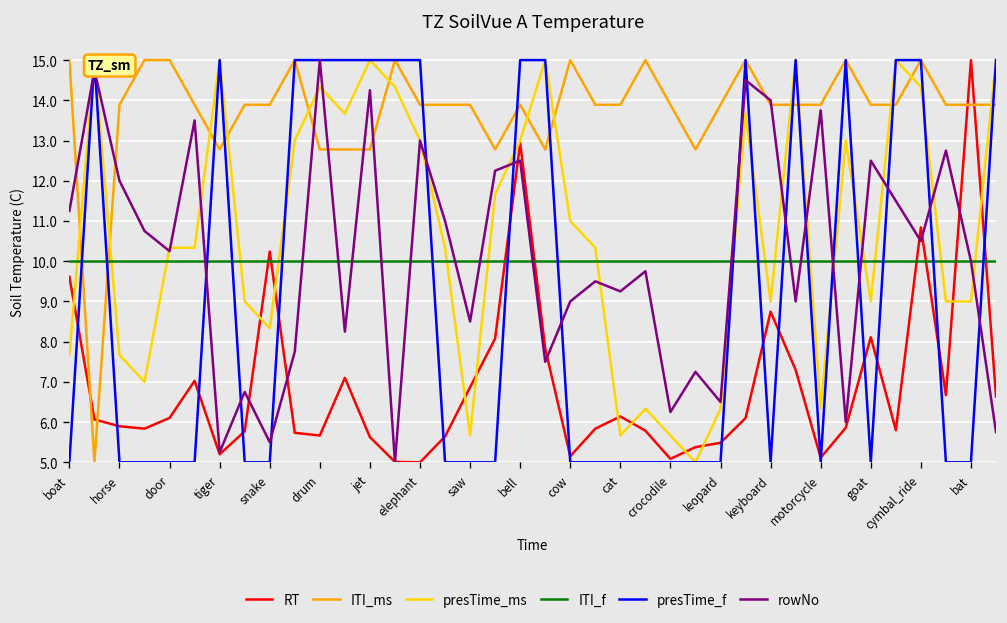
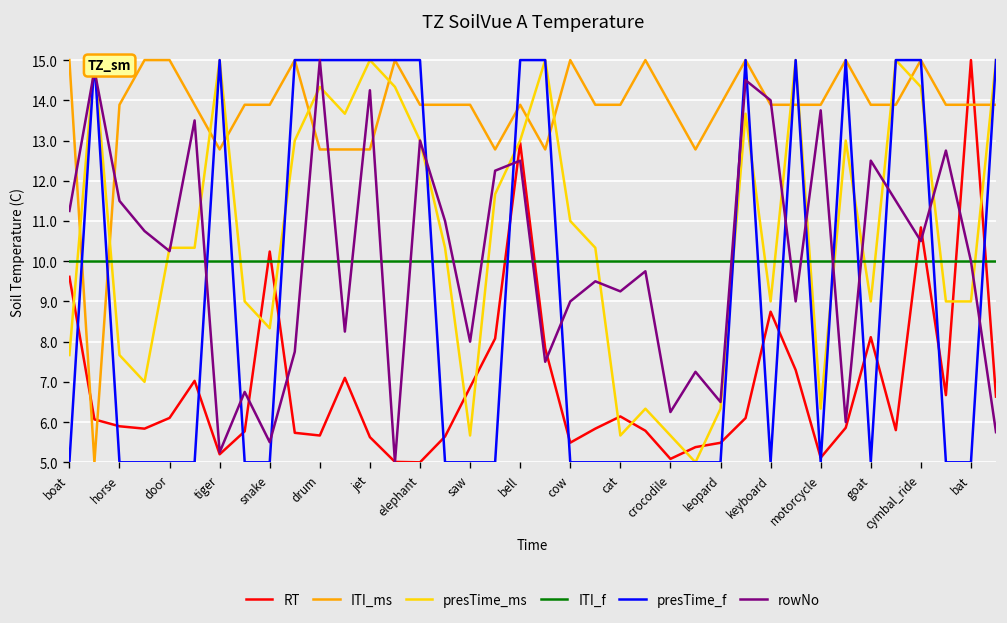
rowNo, horse: 12.0 -> 11.5
rowNo, saw: 8.5 -> 8.0
RT, cow: 5.2 -> 5.5
